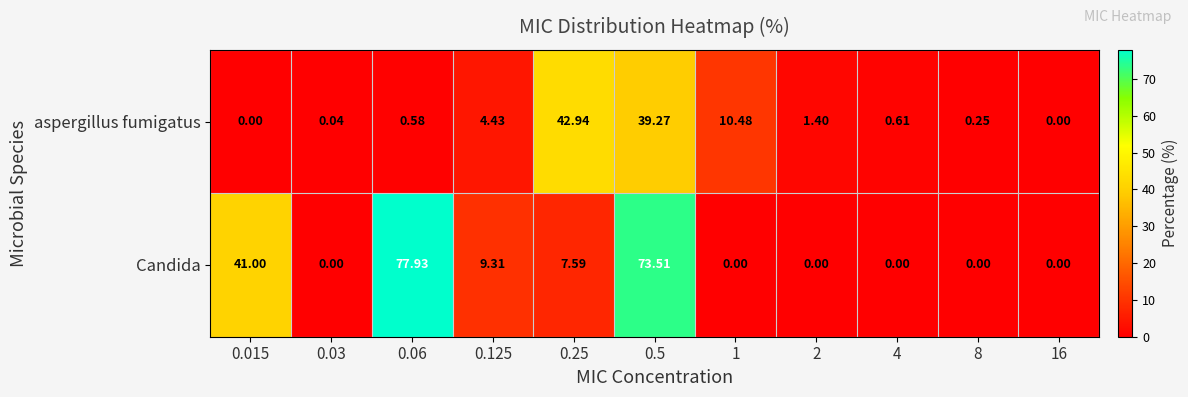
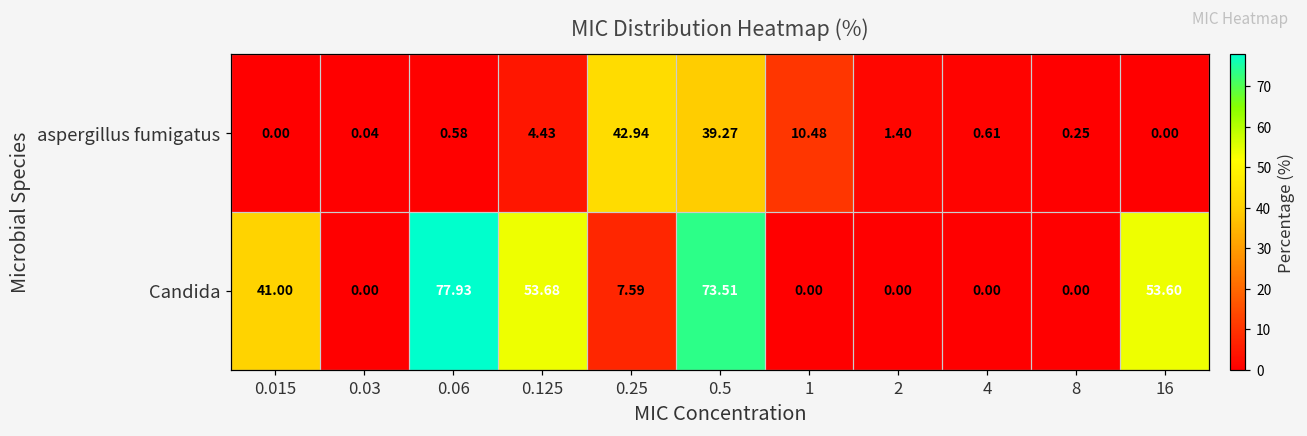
Candida, 0.125: 9.31 -> 53.68
Candida, 16: 0.00 -> 53.60
